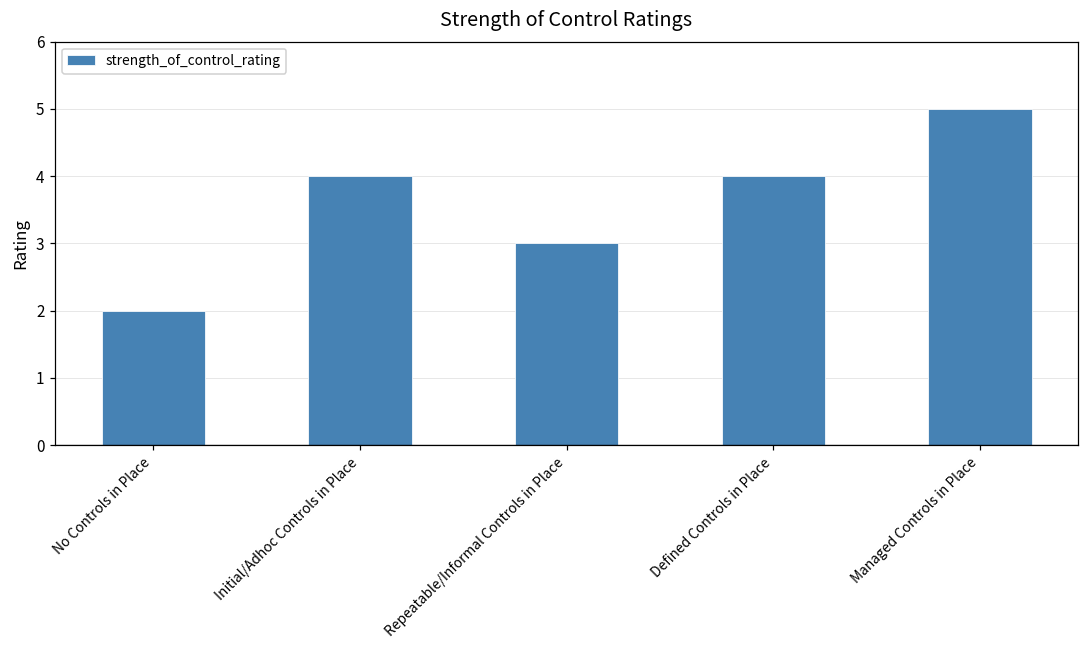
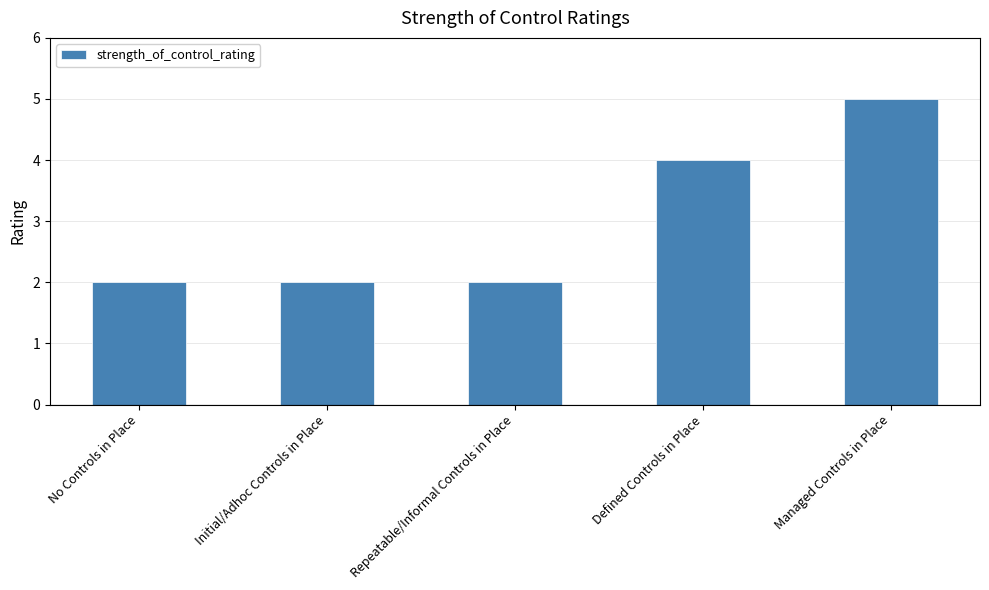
Initial/Adhoc Controls in Place: 4 -> 2
Repeatable/Informal Controls in Place: 3 -> 2
